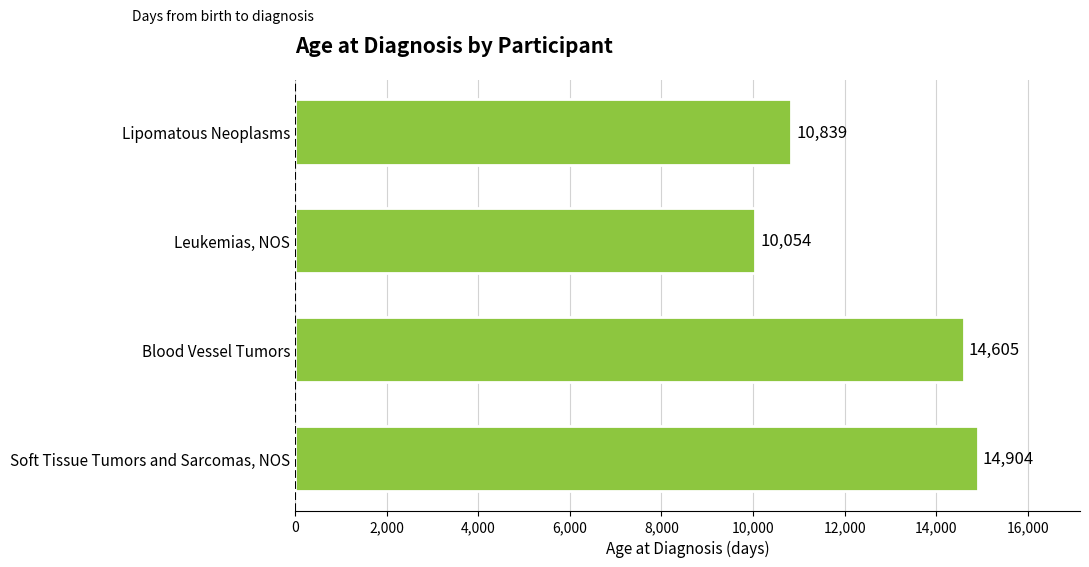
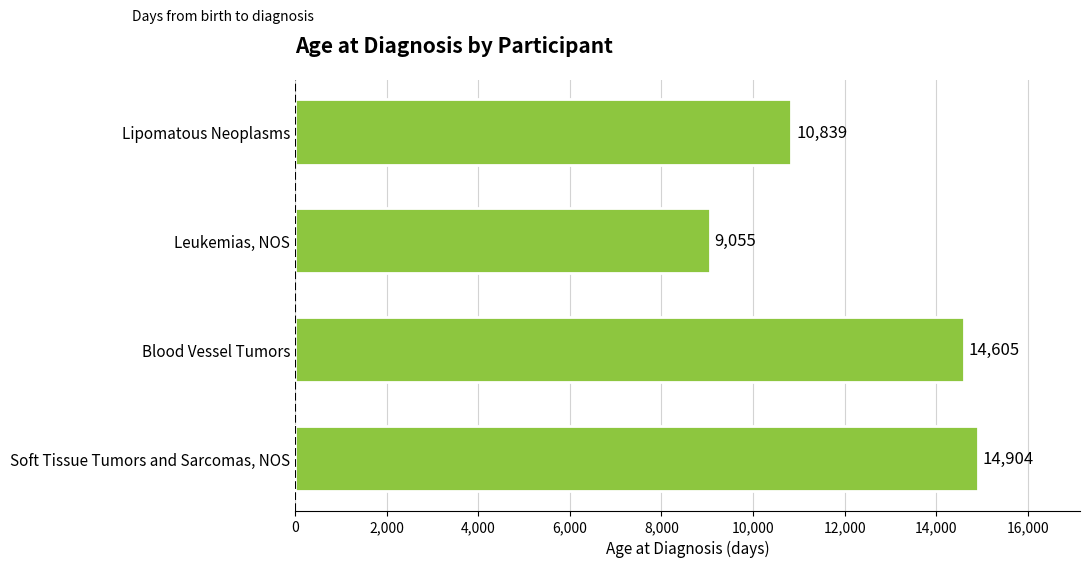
Leukemias, NOS: 10,054 -> 9,055
